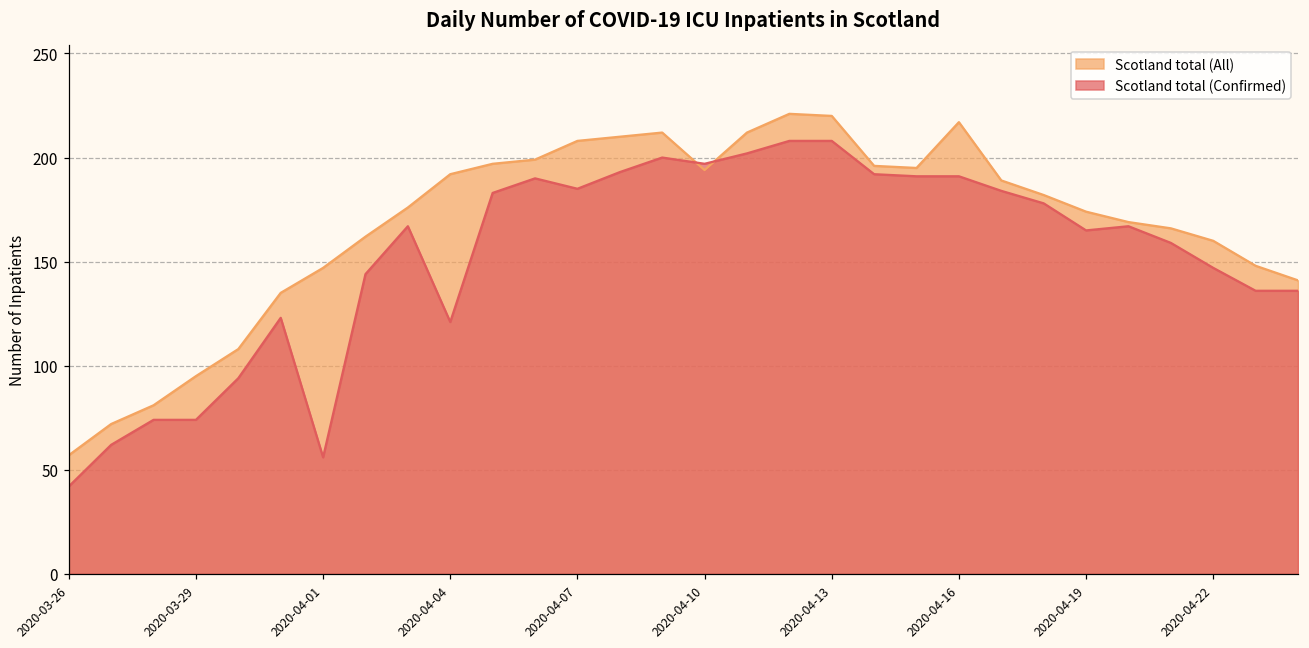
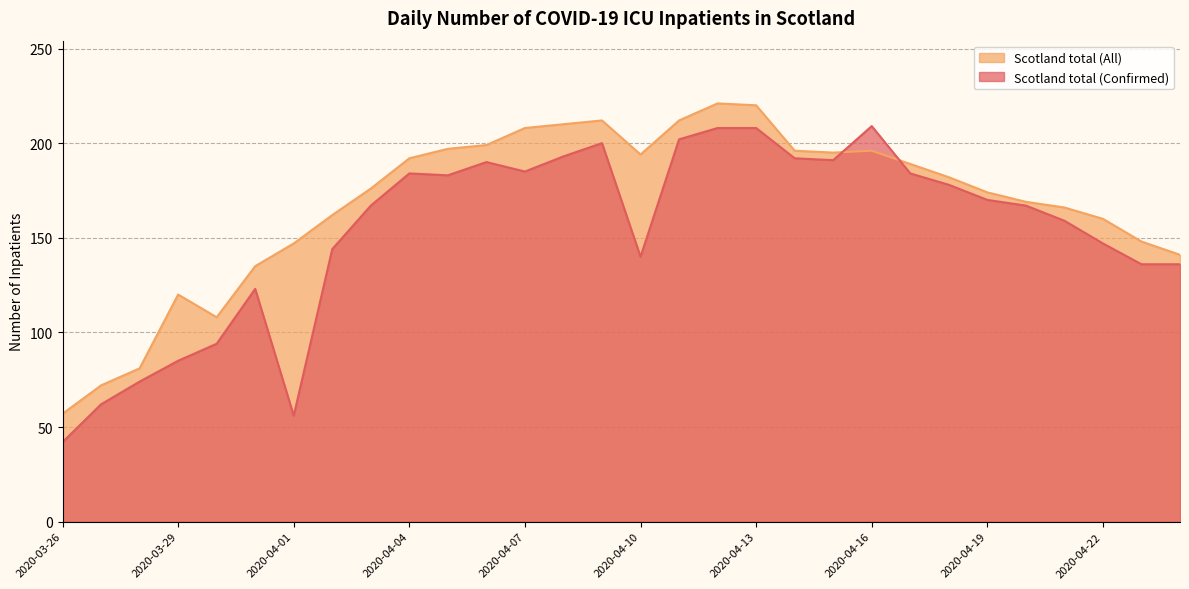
Scotland total (All), 2020-03-29: 95 -> 120
Scotland total (Confirmed), 2020-03-29: 74 -> 85
Scotland total (Confirmed), 2020-04-04: 121 -> 184
Scotland total (Confirmed), 2020-04-10: 197 -> 140
Scotland total (All), 2020-04-16: 217 -> 196
Scotland total (Confirmed), 2020-04-16: 191 -> 209
Scotland total (Confirmed), 2020-04-19: 165 -> 170
